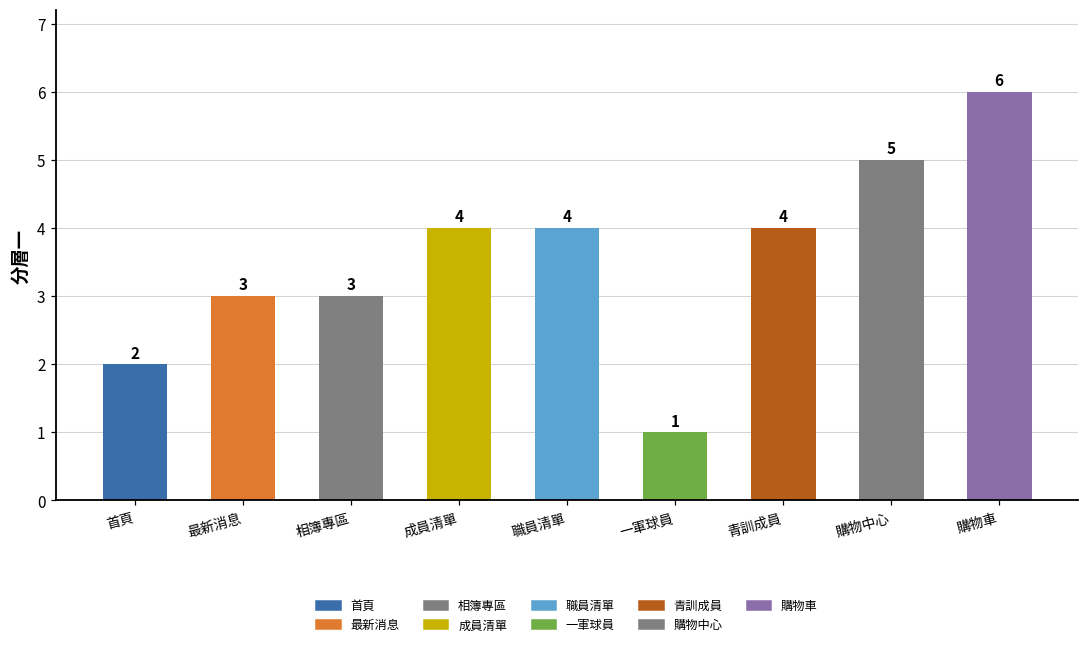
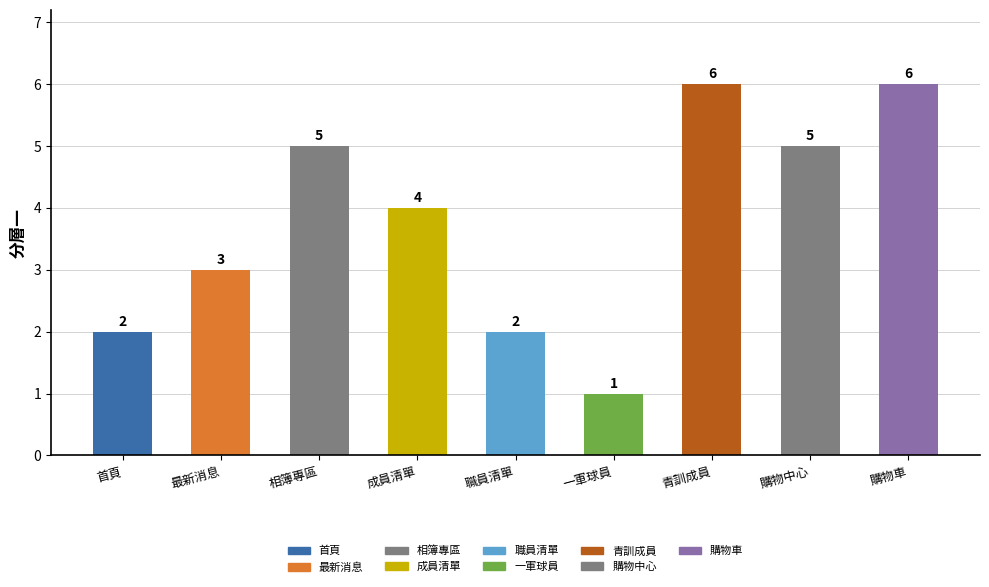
相簿專區: 3 -> 5
職員清單: 4 -> 2
青訓成員: 4 -> 6
